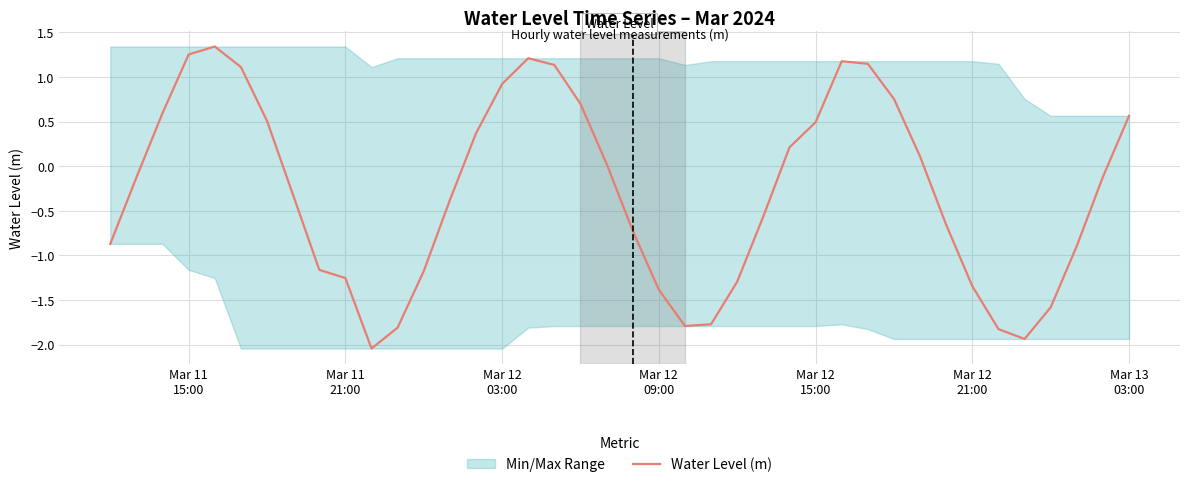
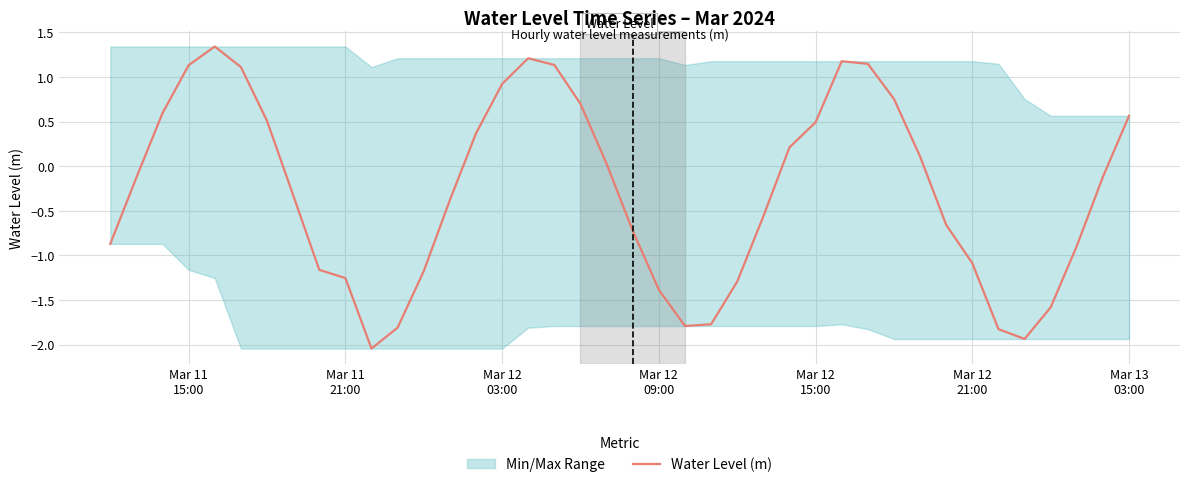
Water Level (m), Mar 11 15:00: 1.3 -> 1.1
Water Level (m), Mar 12 21:00: -1.3 -> -1.1
